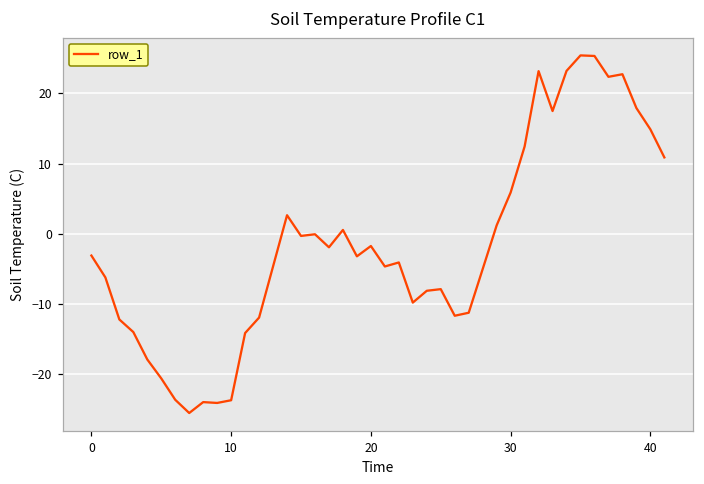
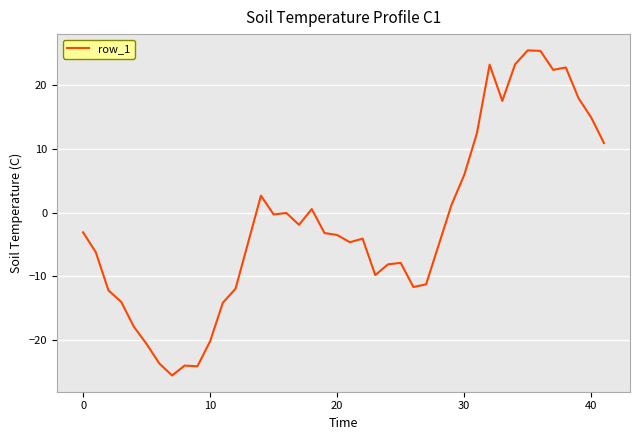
10: -24 -> -20
20: -2 -> -4
